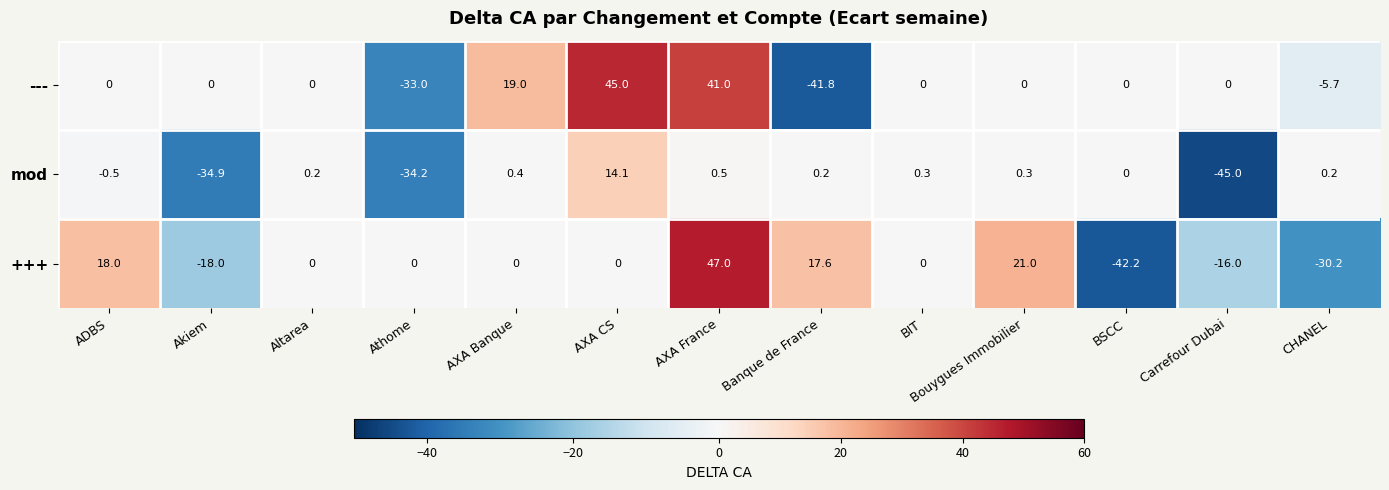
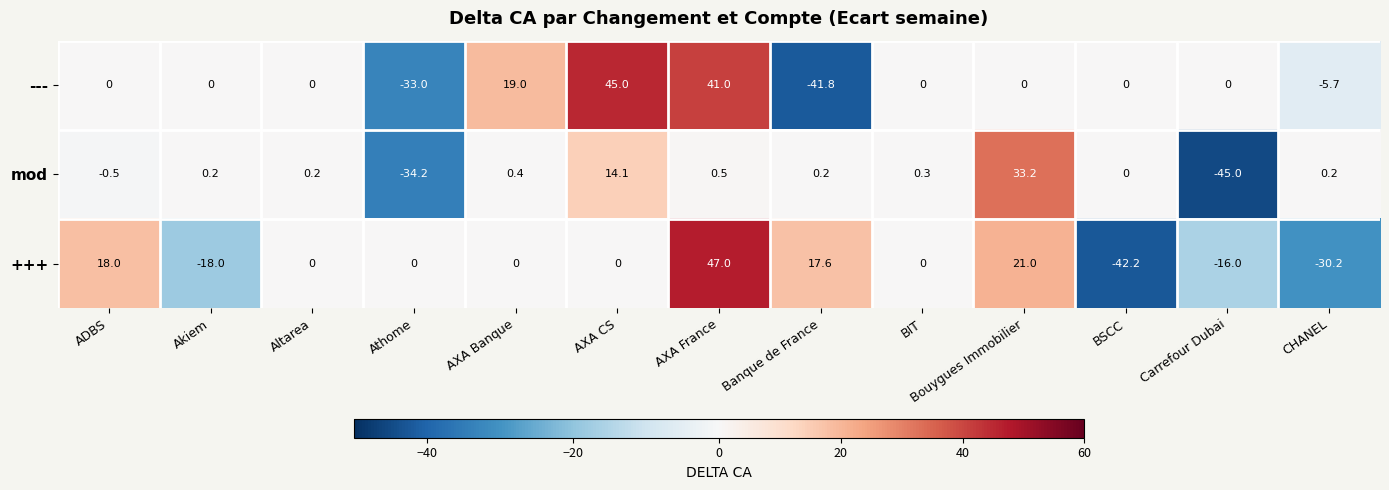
mod, Akiem: -34.9 -> 0.2
mod, Bouygues Immobilier: 0.3 -> 33.2
